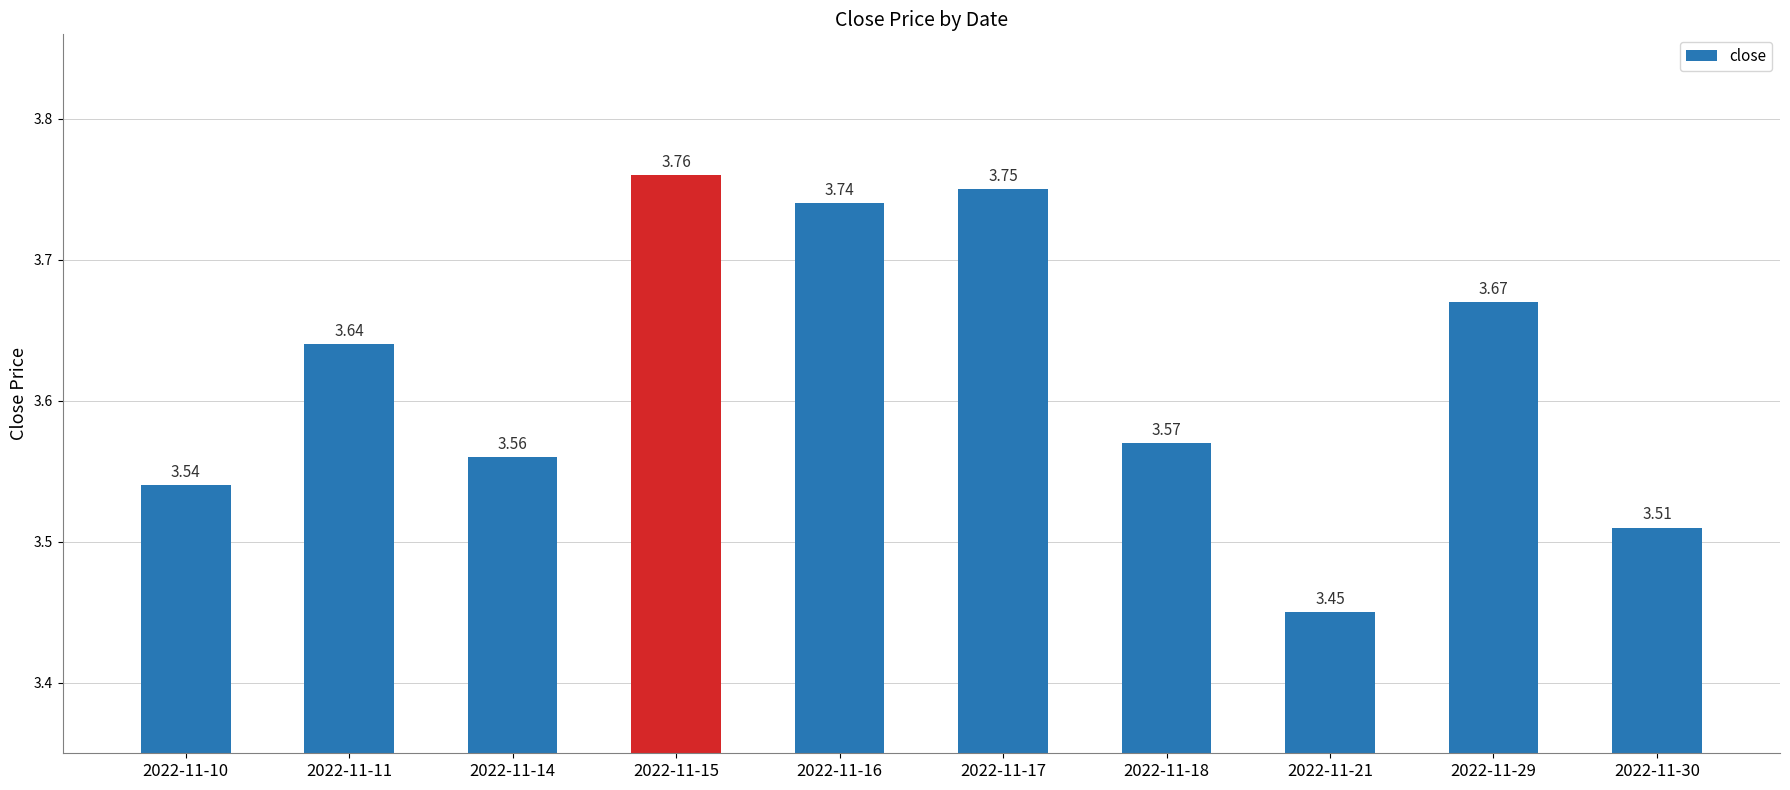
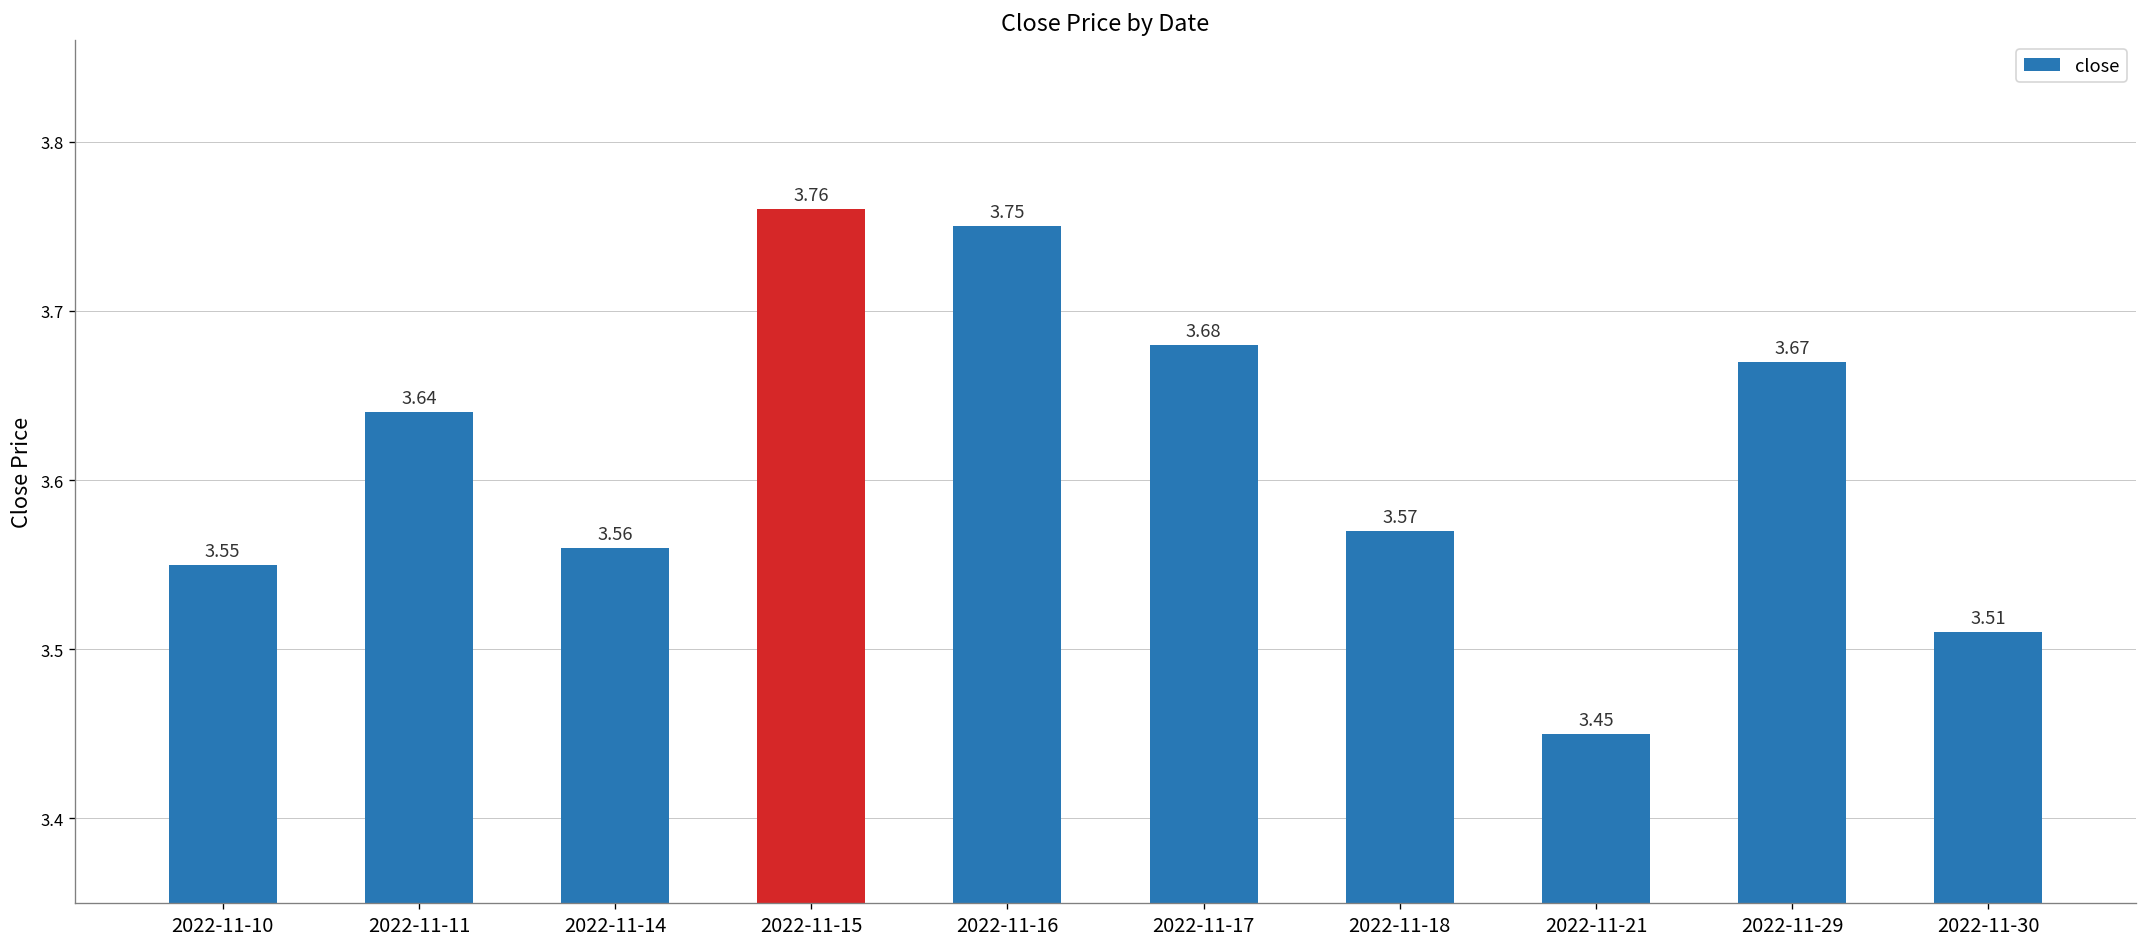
2022-11-10: 3.54 -> 3.55
2022-11-16: 3.74 -> 3.75
2022-11-17: 3.75 -> 3.68
